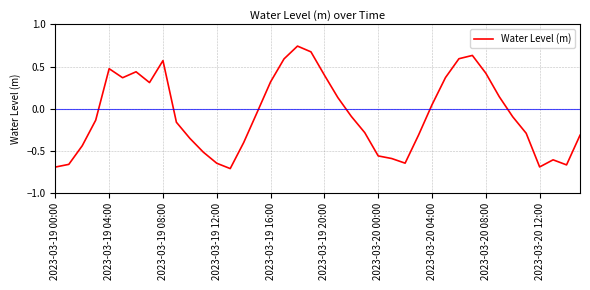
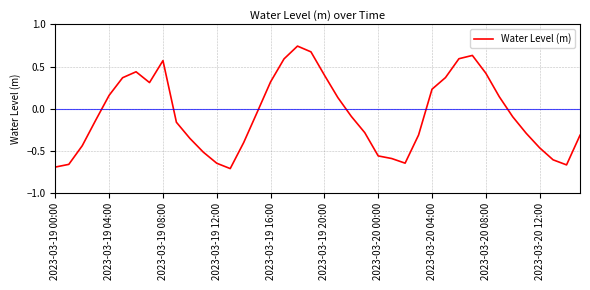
2023-03-19 04:00: 0.5 -> 0.2
2023-03-20 04:00: 0.0 -> 0.2
2023-03-20 12:00: -0.7 -> -0.5
